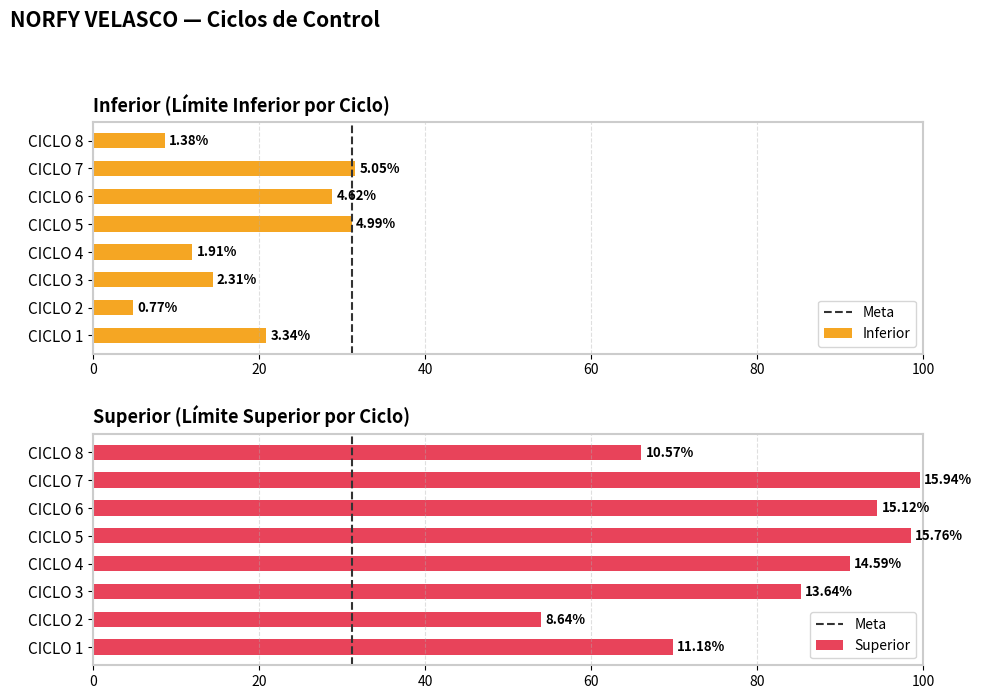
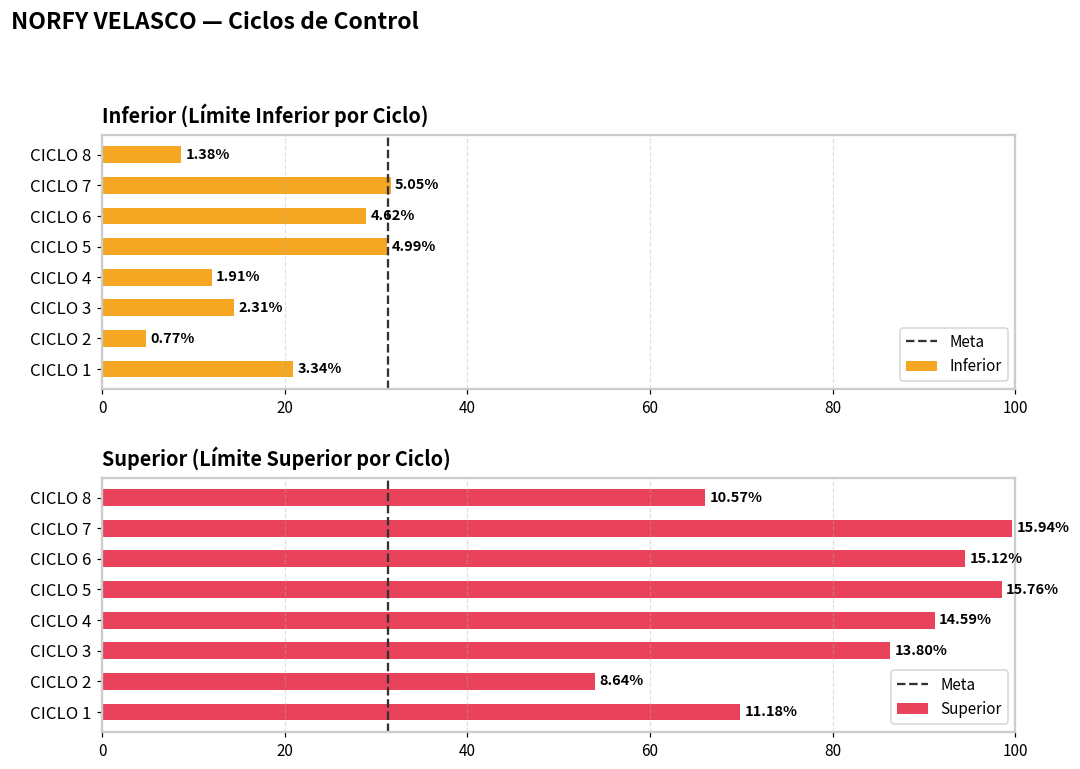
Superior (Límite Superior por Ciclo), CICLO 3: 13.64% -> 13.80%
